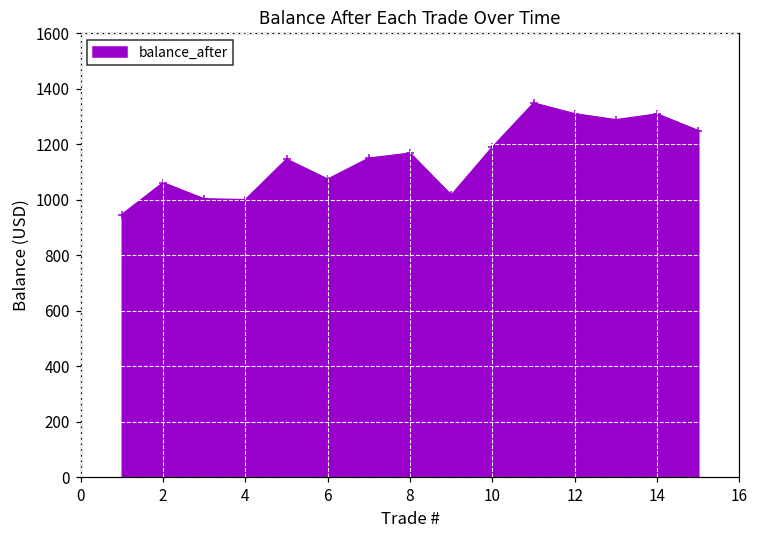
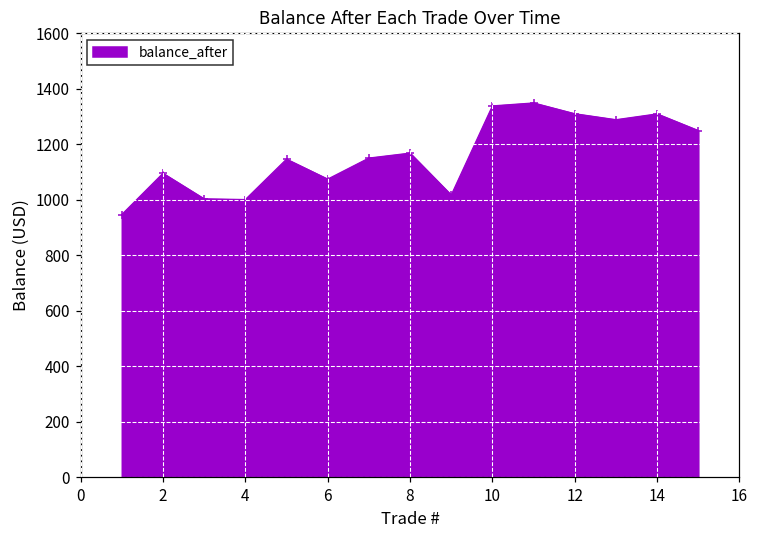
2: 1060 -> 1100
10: 1190 -> 1340
